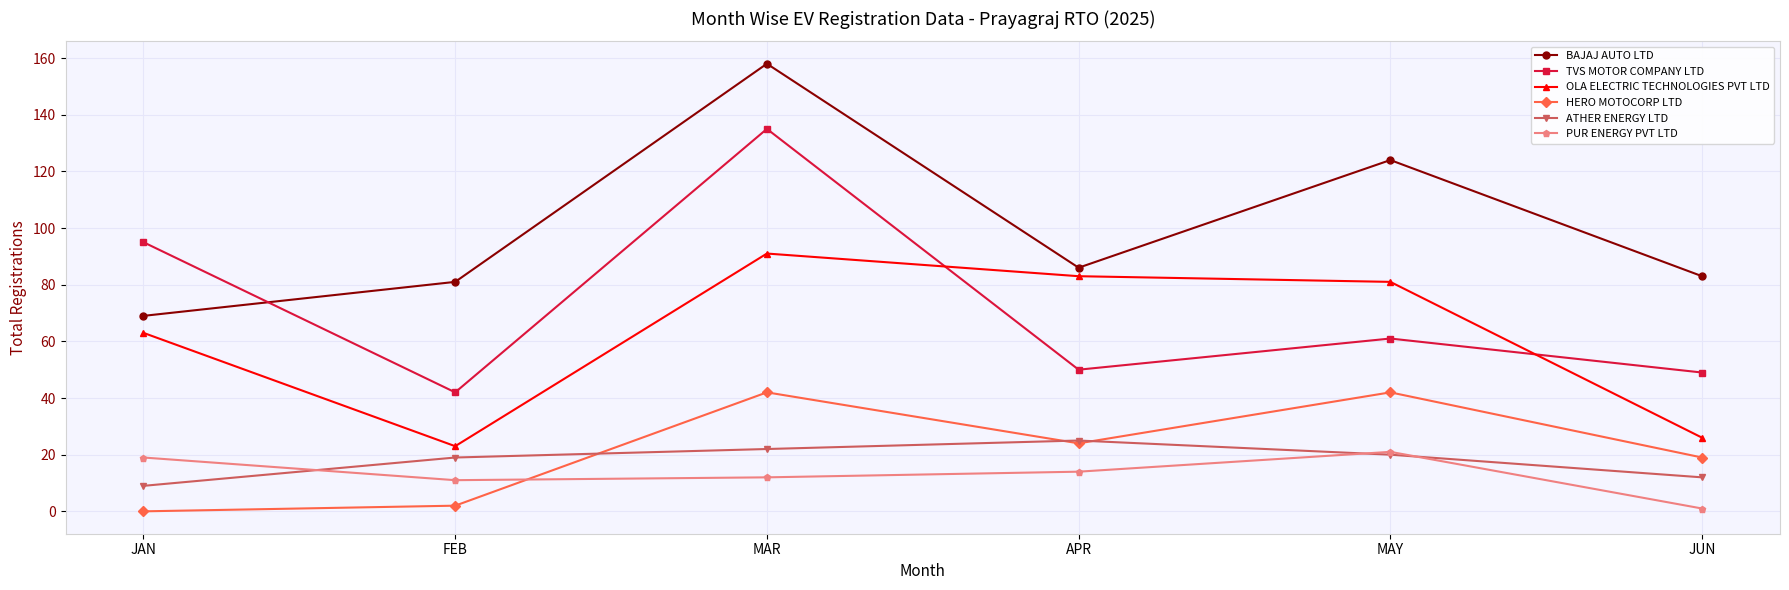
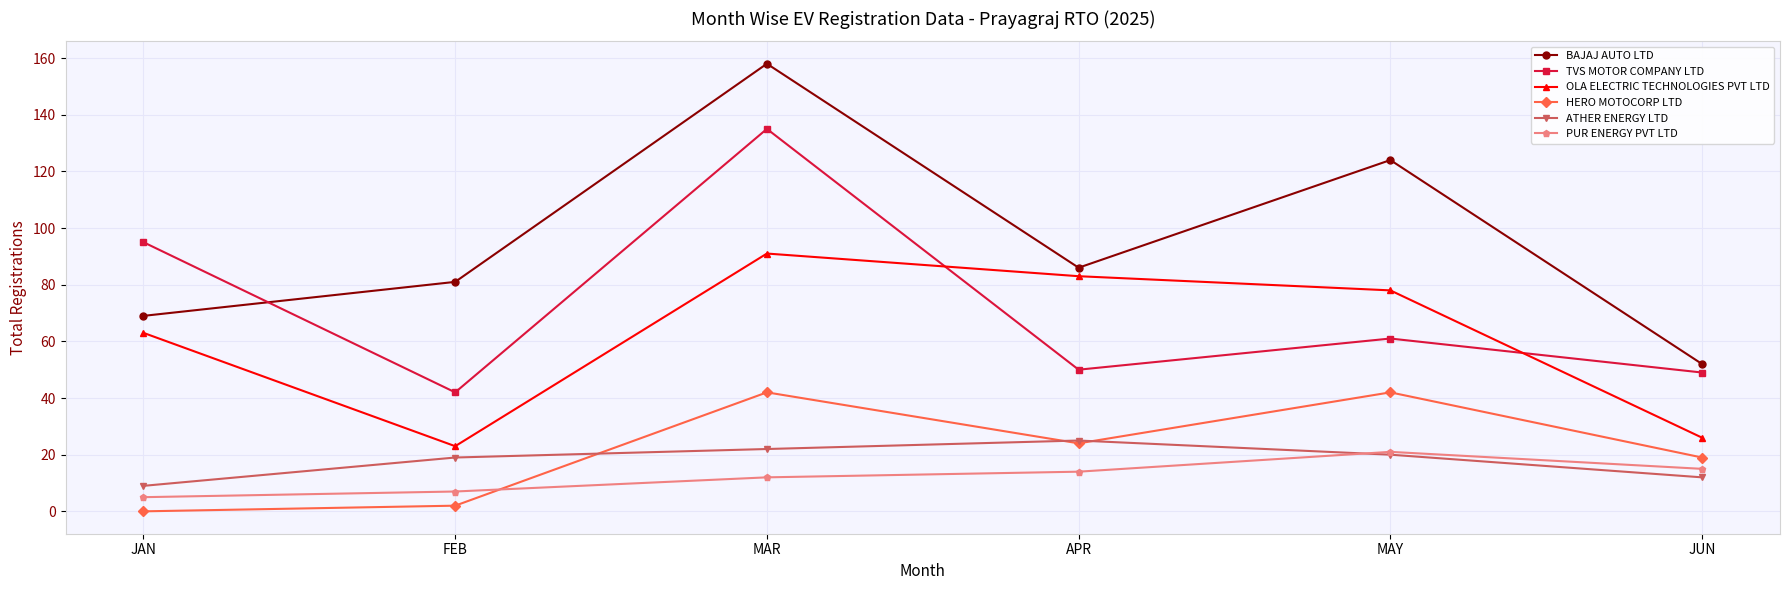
PUR ENERGY PVT LTD, JAN: 19 -> 5
PUR ENERGY PVT LTD, FEB: 11 -> 7
OLA ELECTRIC TECHNOLOGIES PVT LTD, MAY: 81 -> 78
BAJAJ AUTO LTD, JUN: 83 -> 52
PUR ENERGY PVT LTD, JUN: 1 -> 15
